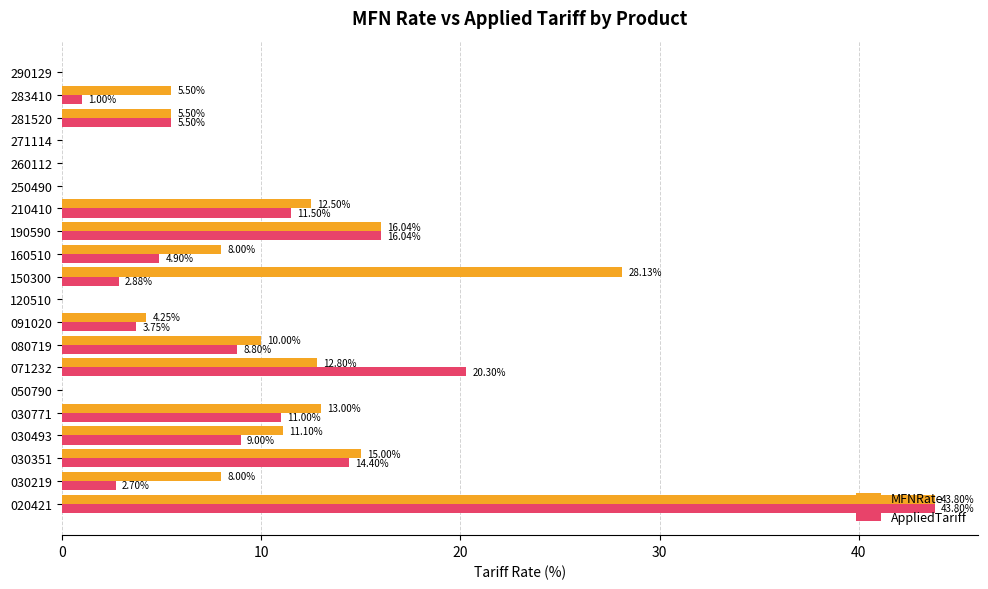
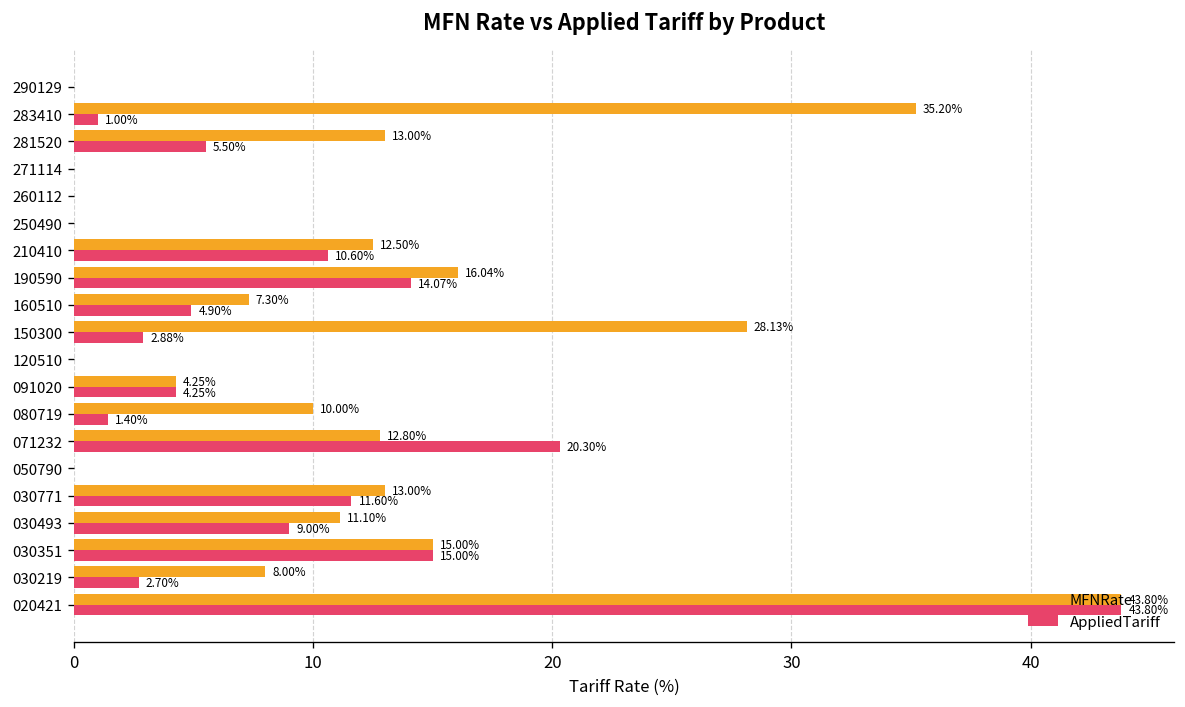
MFNRate, 283410: 5.50% -> 35.20%
MFNRate, 281520: 5.50% -> 13.00%
AppliedTariff, 210410: 11.50% -> 10.60%
AppliedTariff, 190590: 16.04% -> 14.07%
MFNRate, 160510: 8.00% -> 7.30%
AppliedTariff, 091020: 3.75% -> 4.25%
AppliedTariff, 080719: 8.80% -> 1.40%
AppliedTariff, 030771: 11.00% -> 11.60%
AppliedTariff, 030351: 14.40% -> 15.00%
